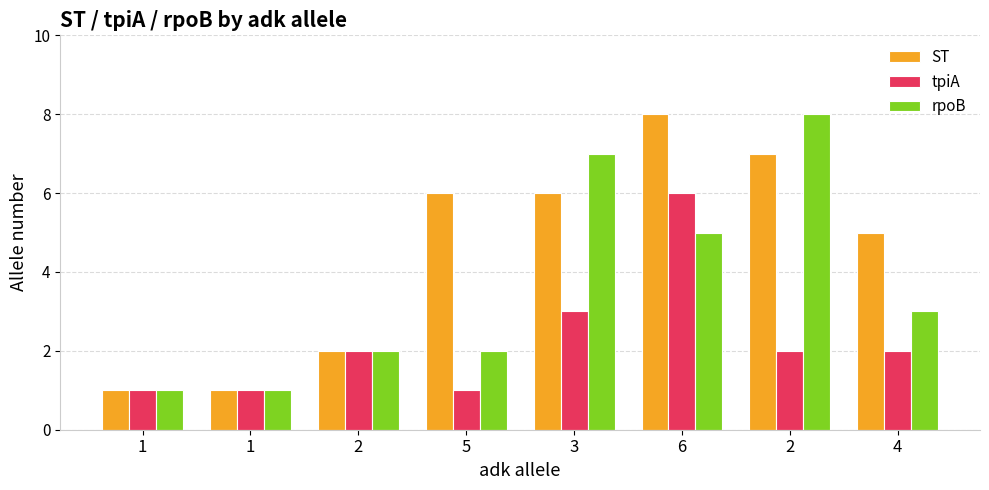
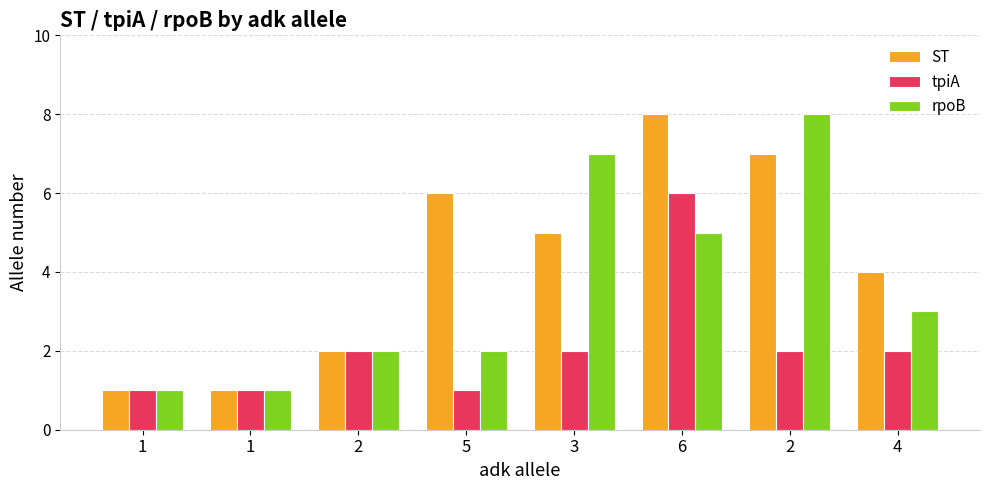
ST, 3: 6 -> 5
tpiA, 3: 3 -> 2
ST, 4: 5 -> 4
